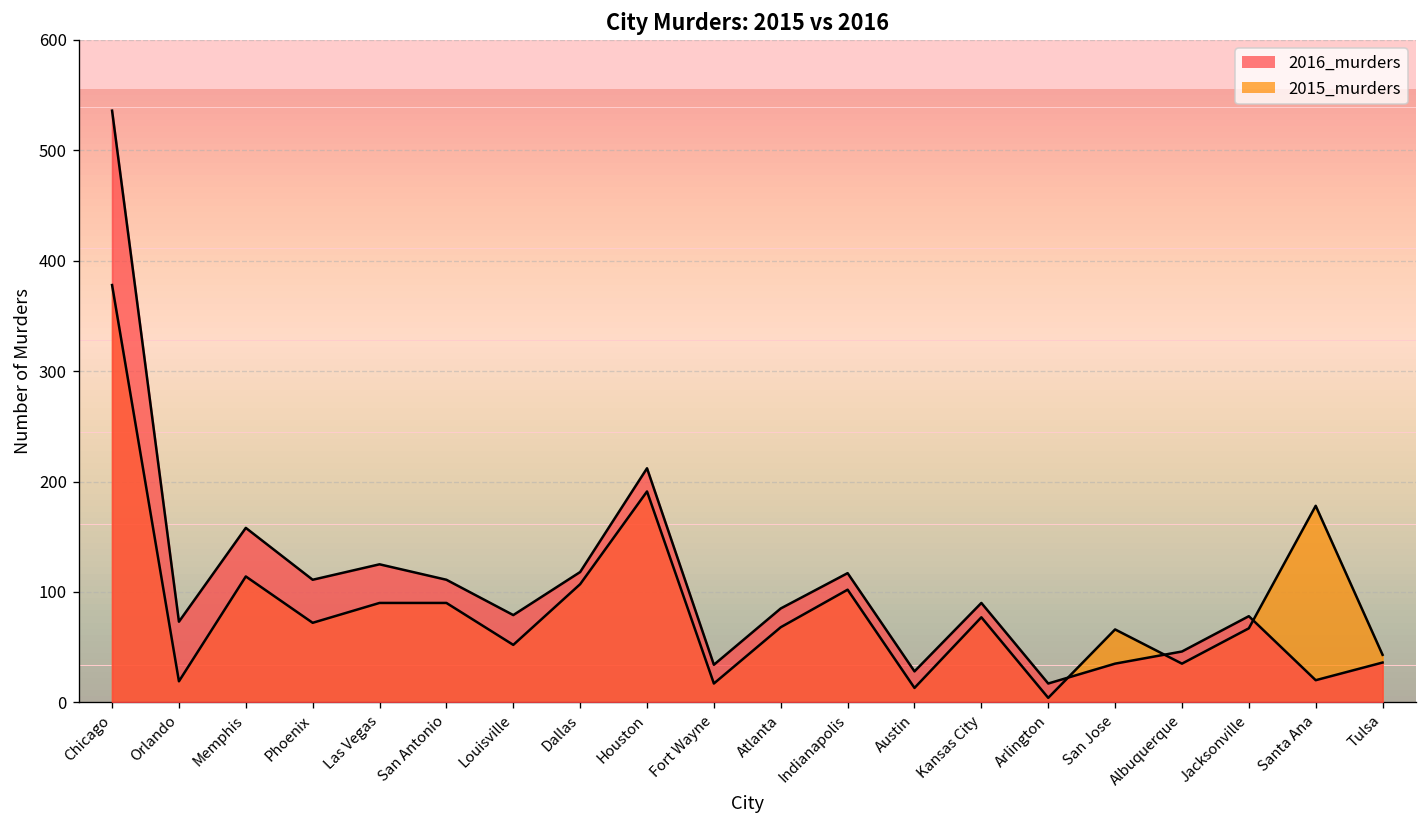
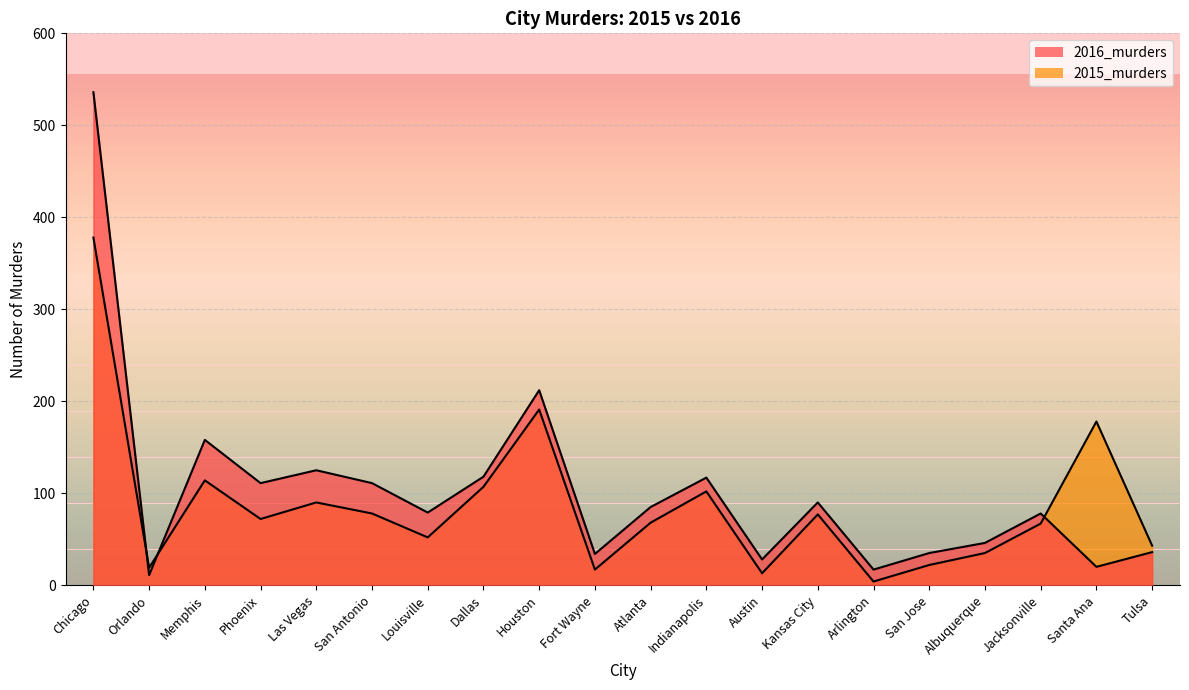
2016_murders, Orlando: 70 -> 10
2015_murders, San Antonio: 90 -> 80
2015_murders, San Jose: 70 -> 20
